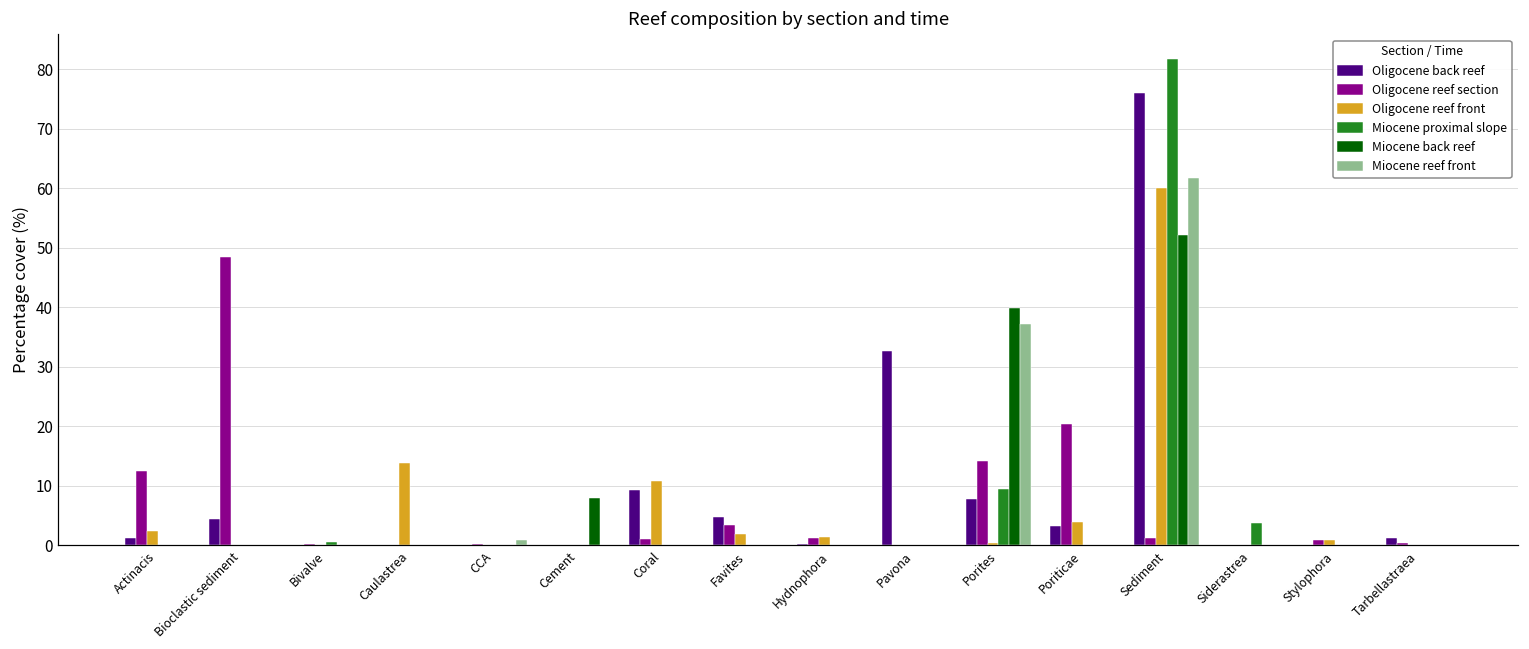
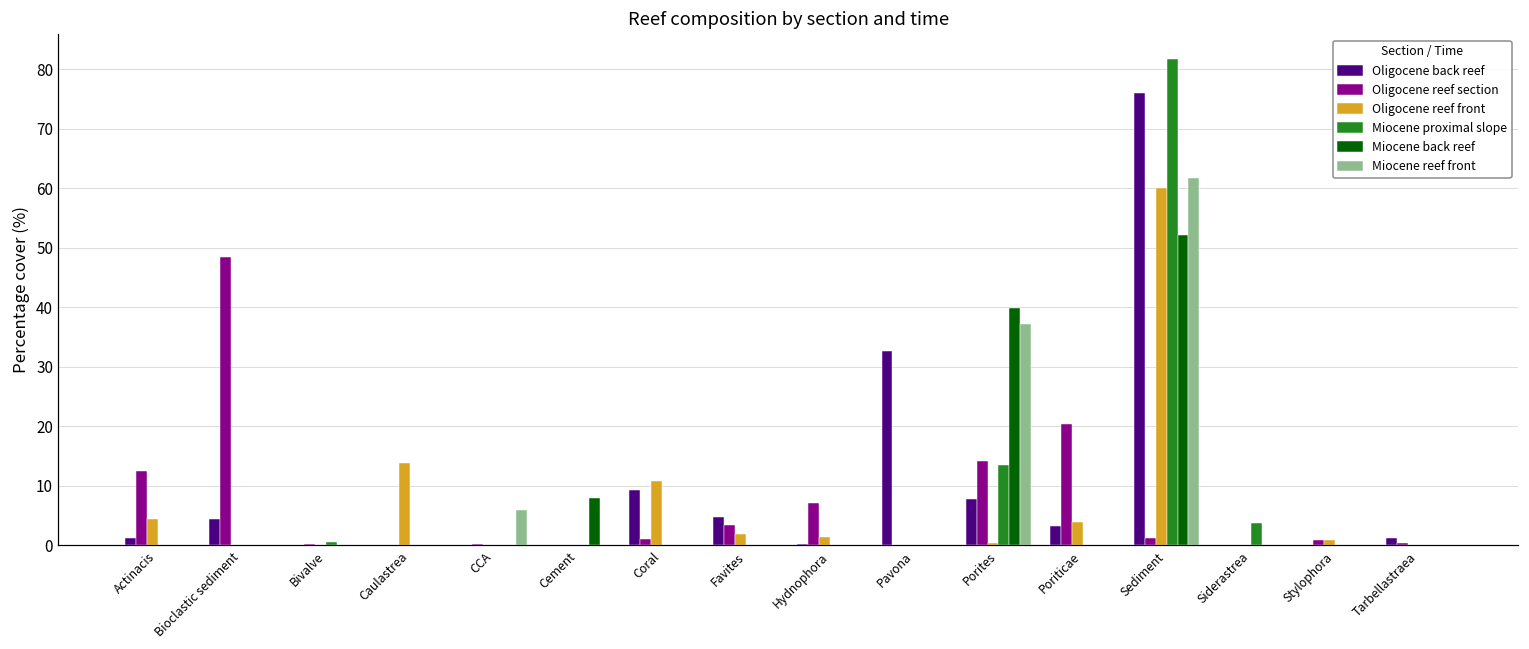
Oligocene reef front, Actinacis: 2 -> 4
Miocene reef front, CCA: 1 -> 6
Oligocene reef section, Hydnophora: 1 -> 7
Miocene proximal slope, Porites: 9 -> 13
